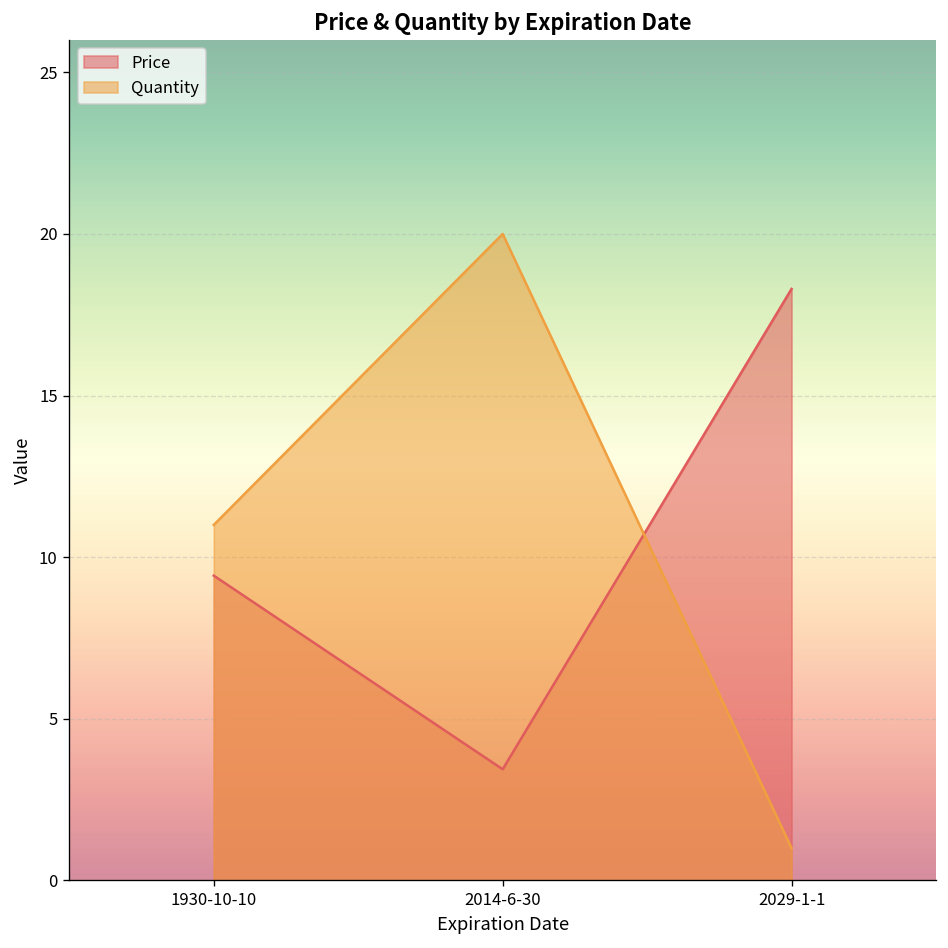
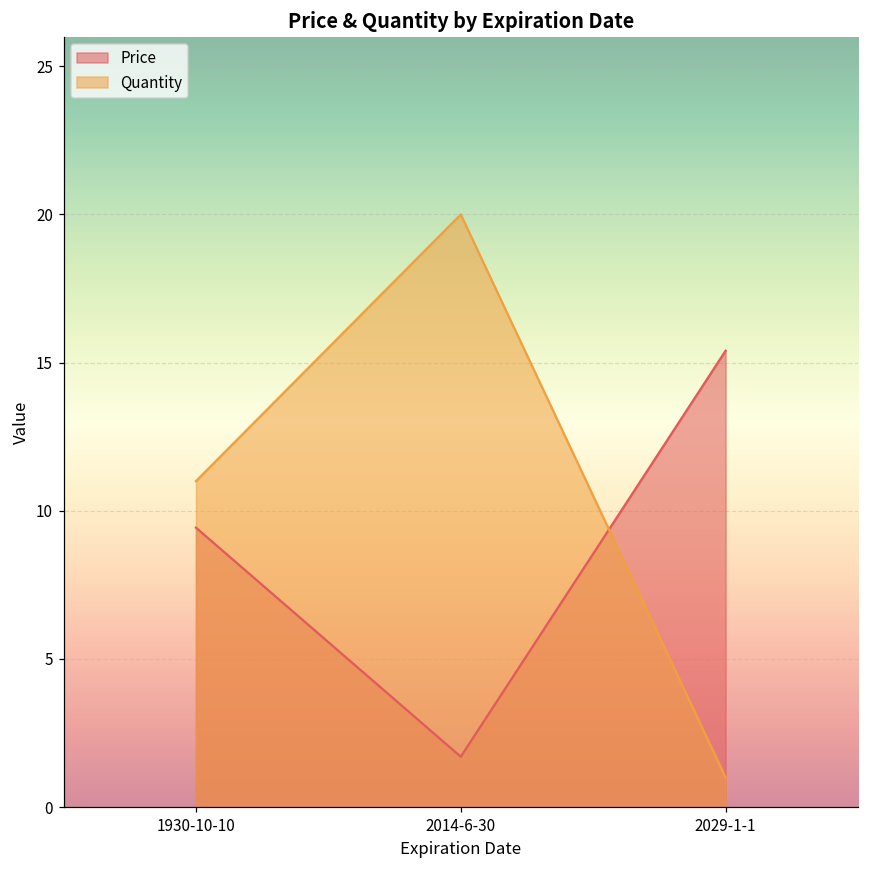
Price, 2014-6-30: 3.4 -> 1.7
Price, 2029-1-1: 18.3 -> 15.4
